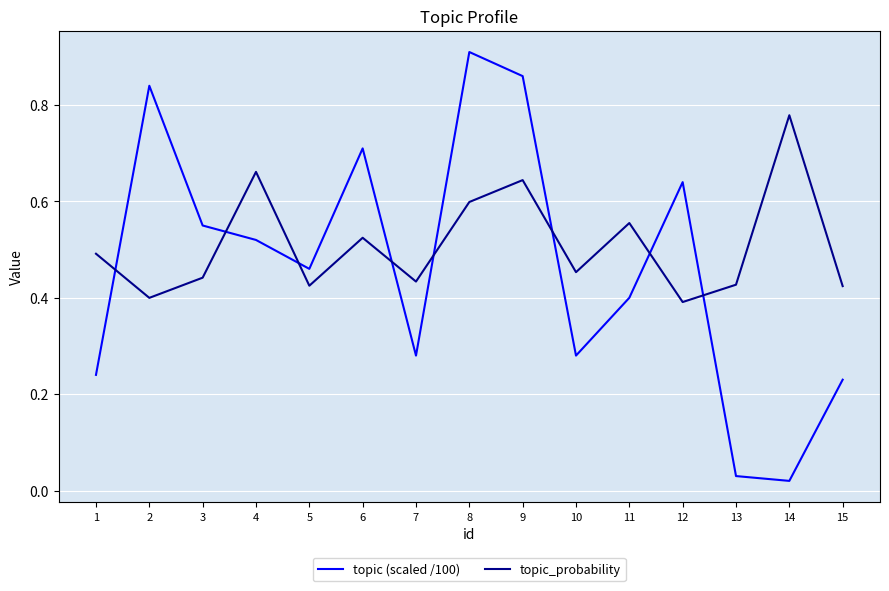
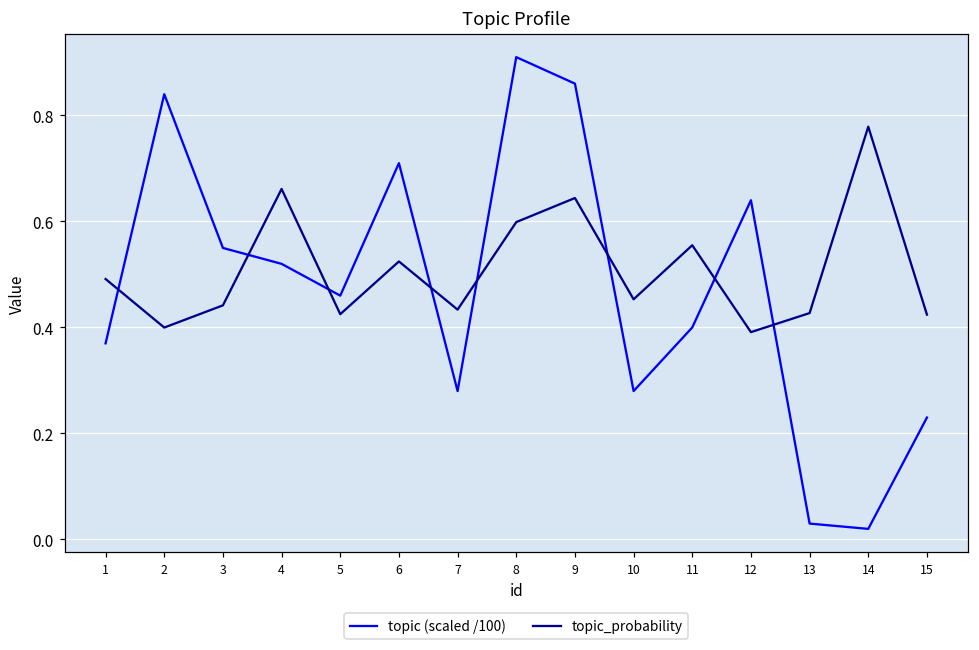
topic (scaled /100), 1: 0.24 -> 0.37
